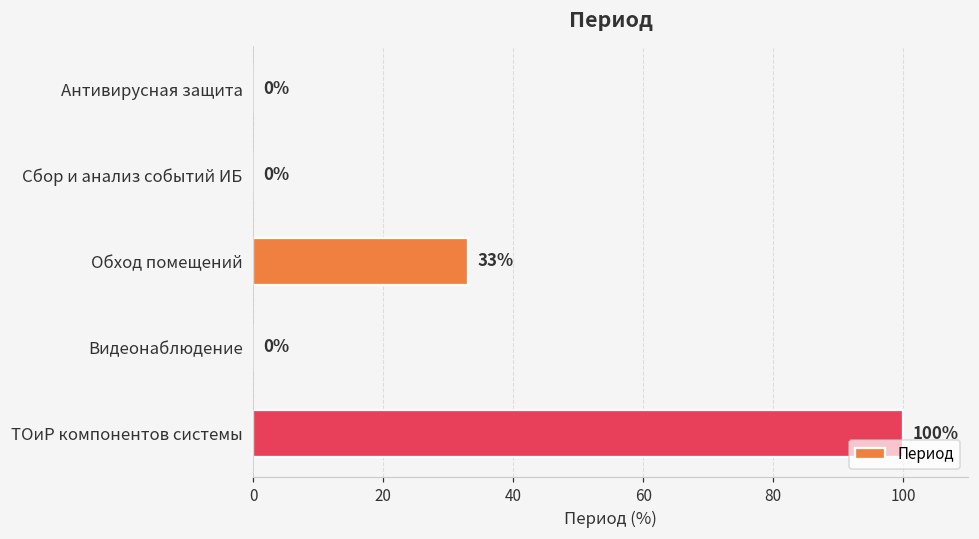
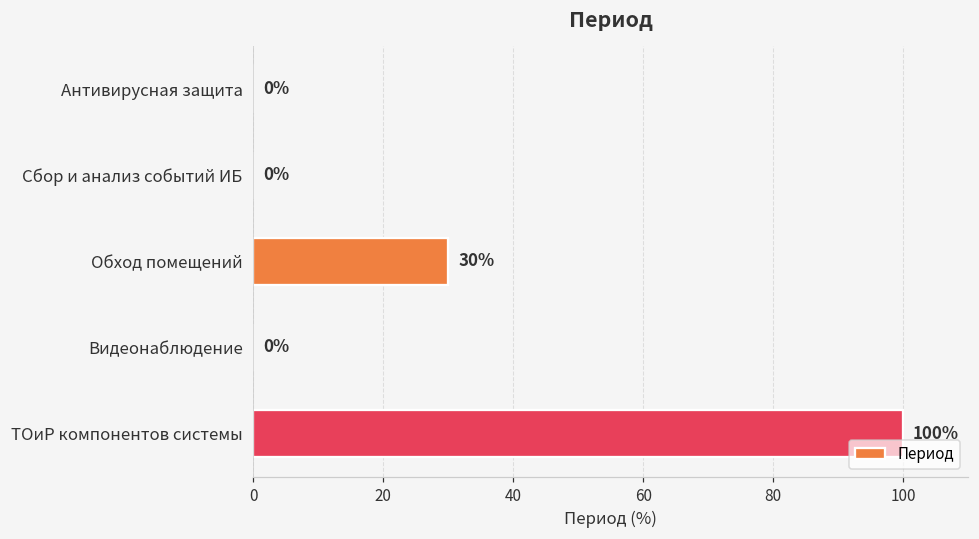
Обход помещений: 33% -> 30%
